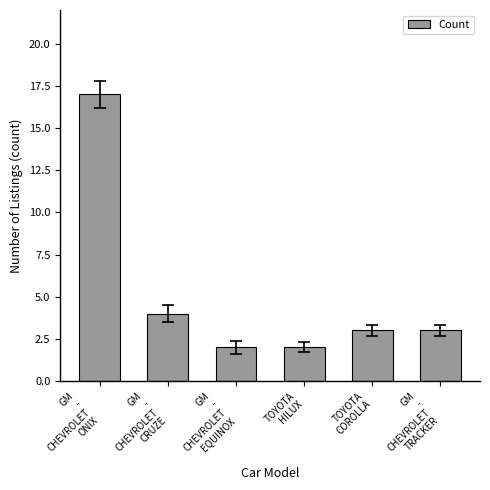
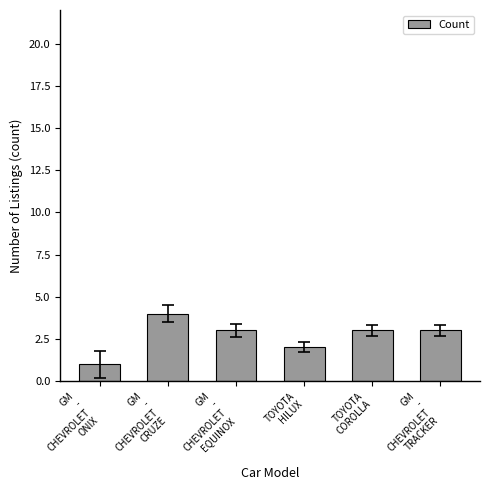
Count, GM - CHEVROLET ONIX: 17 -> 1
Count, GM - CHEVROLET EQUINOX: 2 -> 3
